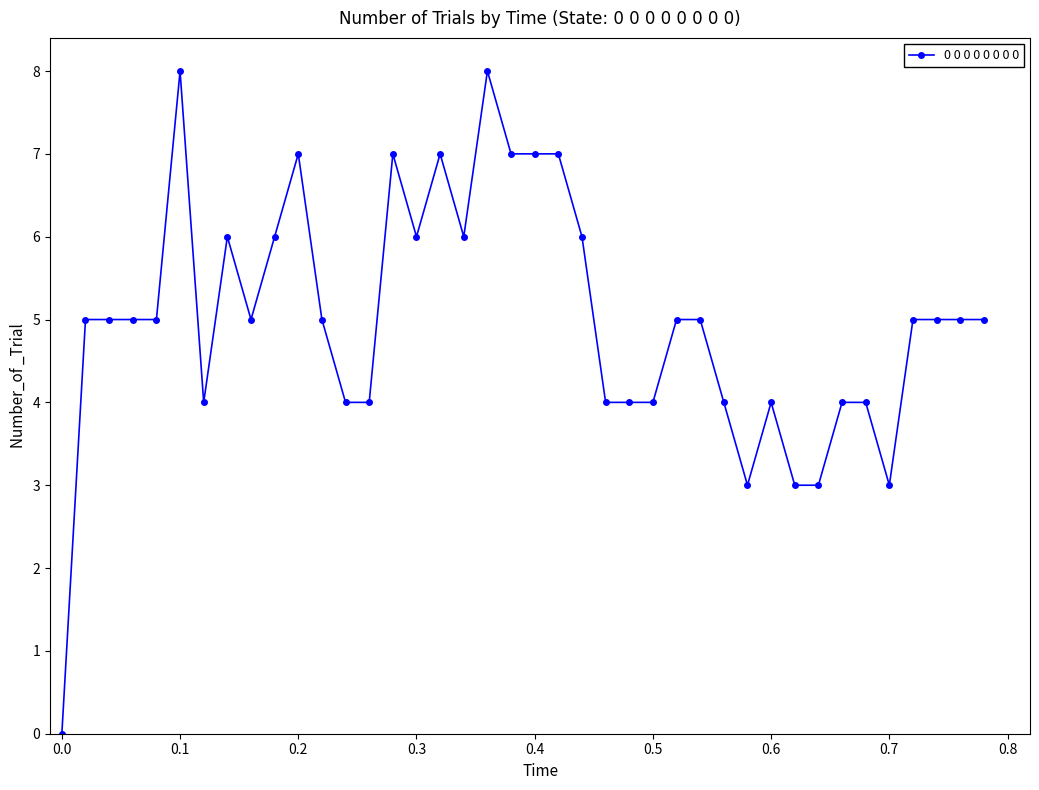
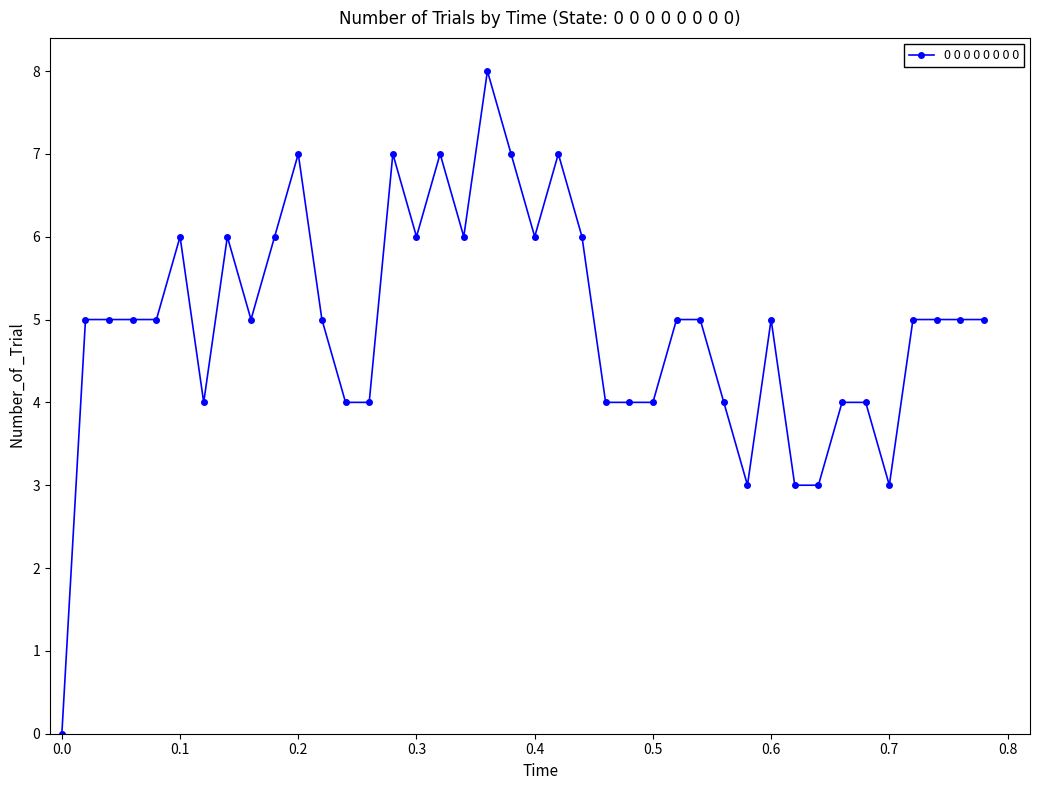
0.1: 8 -> 6
0.4: 7 -> 6
0.6: 4 -> 5
